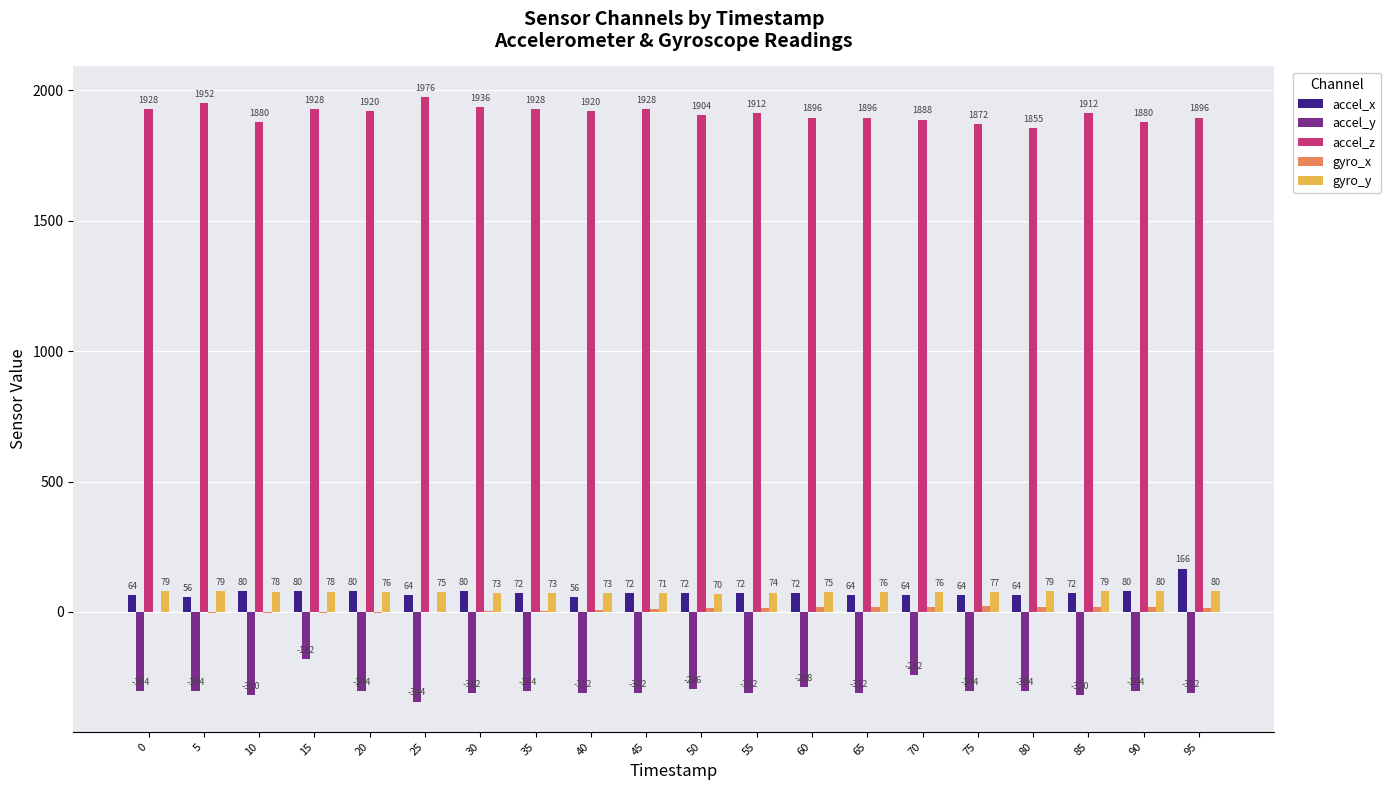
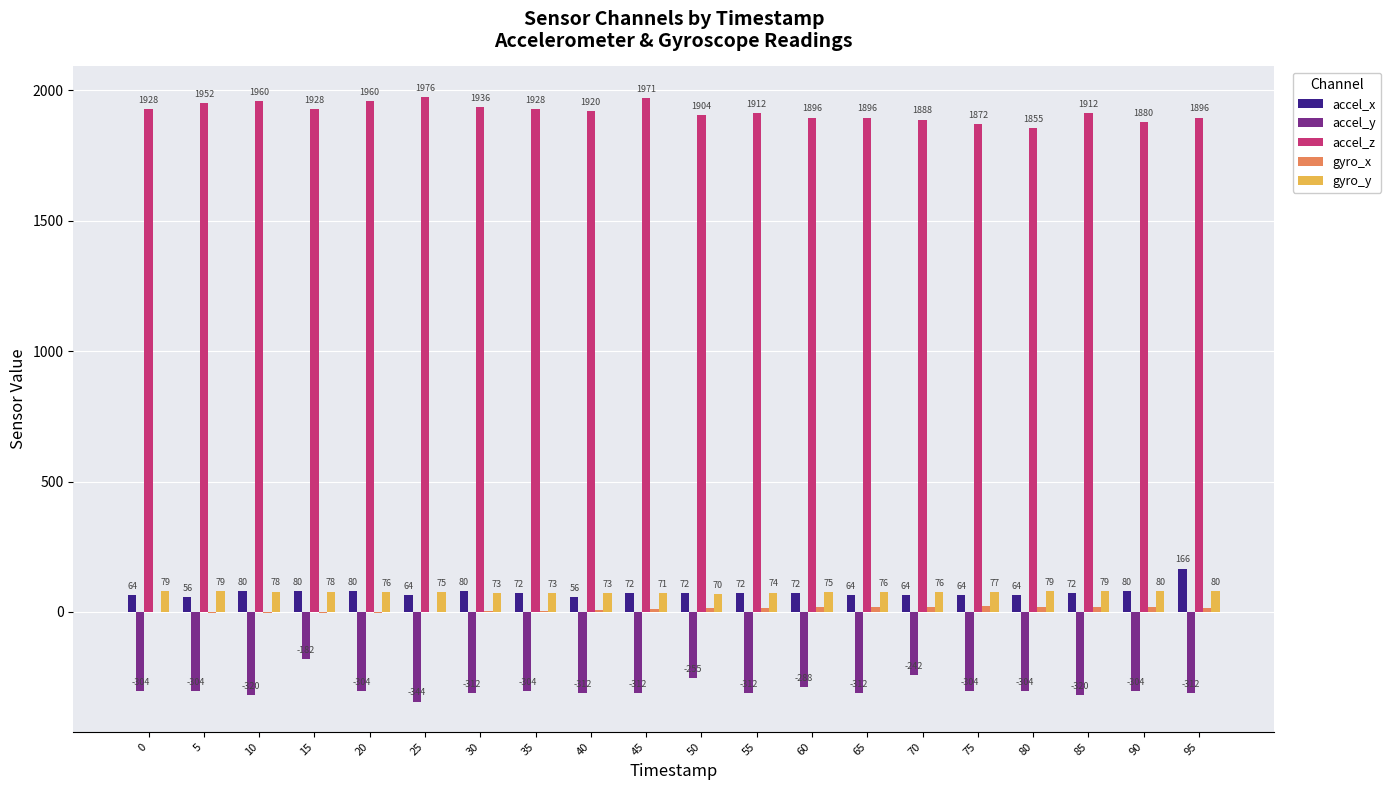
accel_z, 10: 1880 -> 1960
accel_z, 20: 1920 -> 1960
accel_z, 45: 1928 -> 1971
accel_y, 50: -296 -> -255
